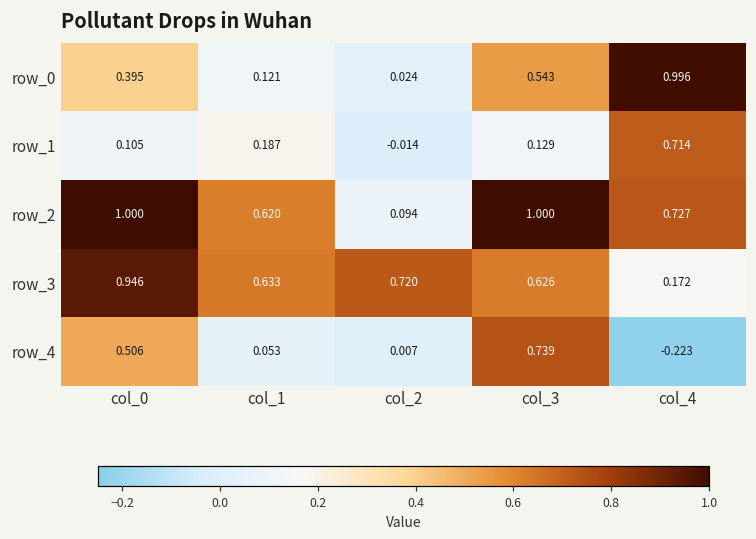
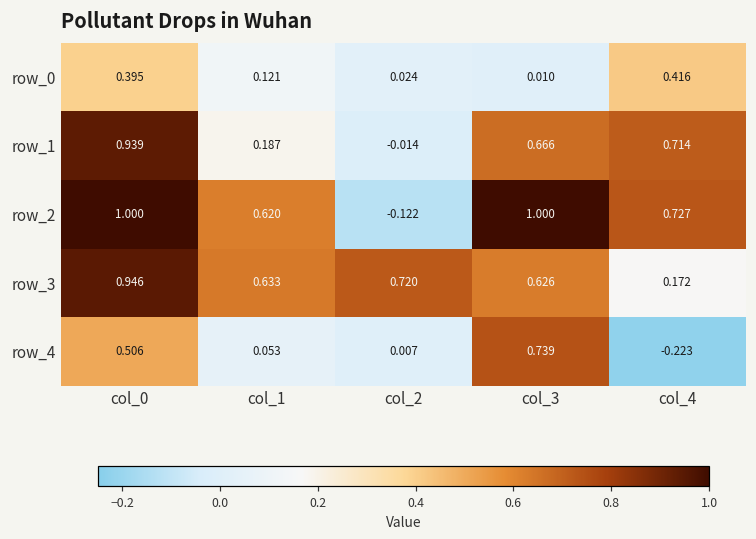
row_0, col_3: 0.543 -> 0.010
row_0, col_4: 0.996 -> 0.416
row_1, col_0: 0.105 -> 0.939
row_1, col_3: 0.129 -> 0.666
row_2, col_2: 0.094 -> -0.122
